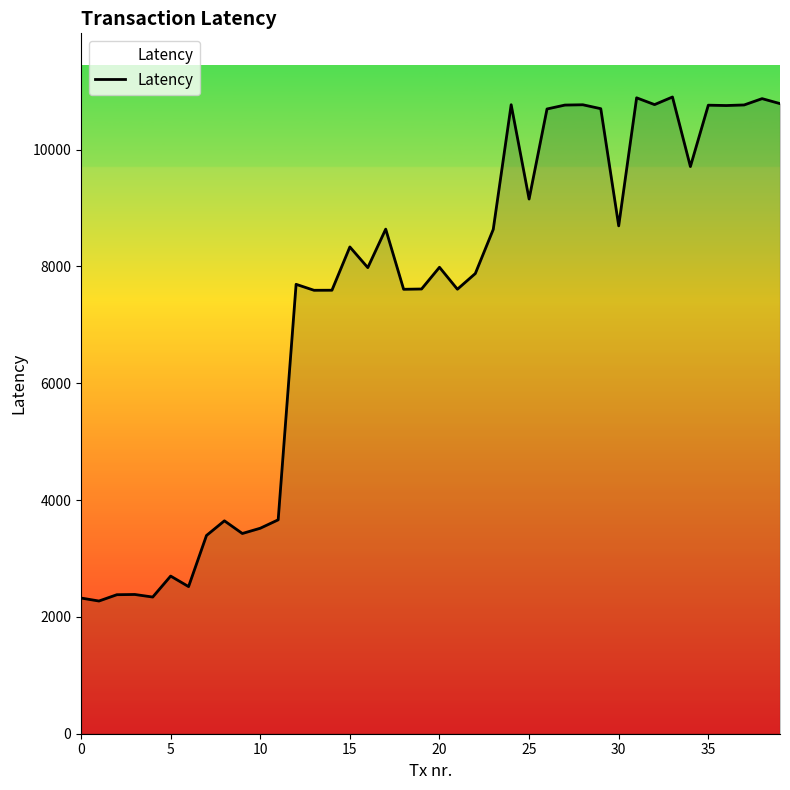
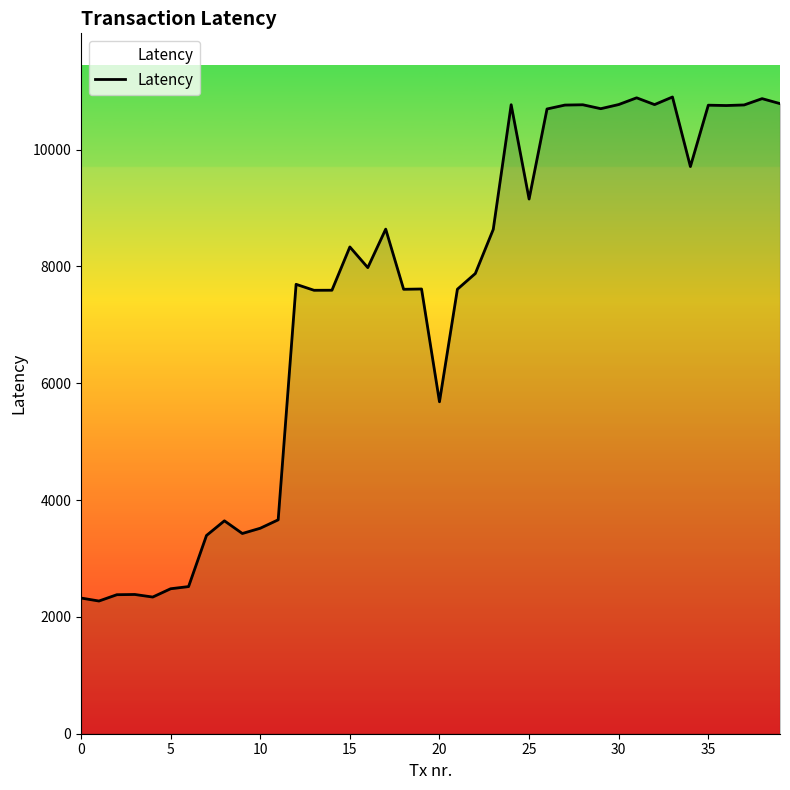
5: 2700 -> 2500
20: 8000 -> 5700
30: 8700 -> 10800
